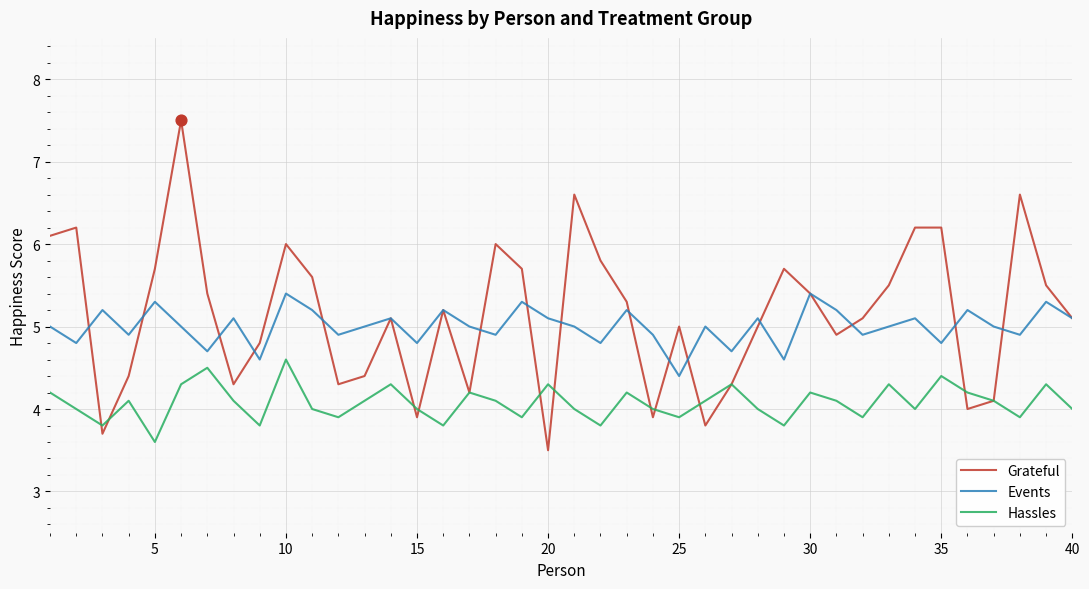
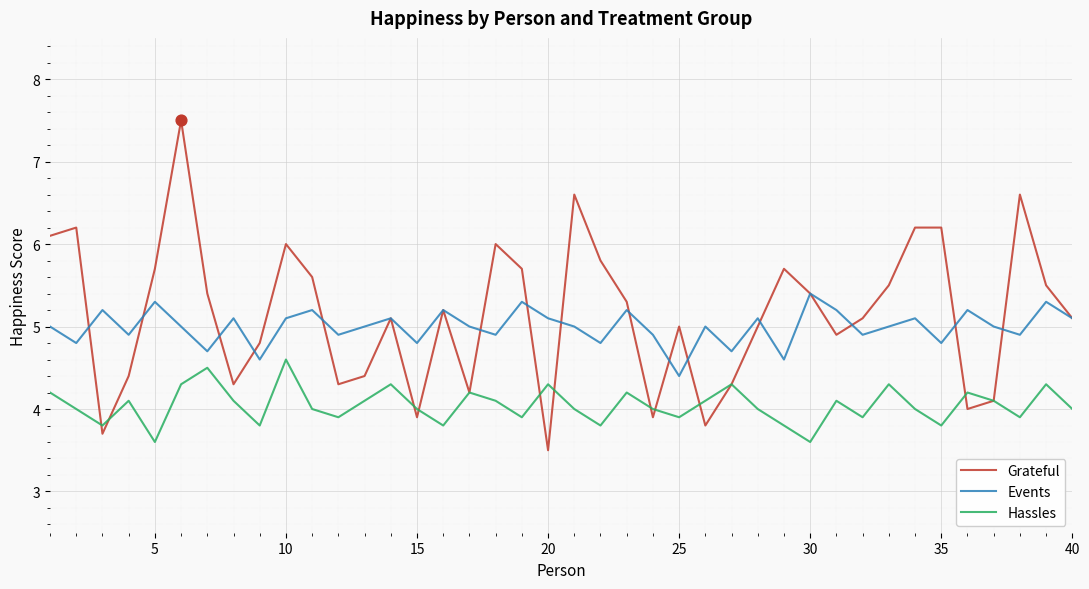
Events, 10: 5.4 -> 5.1
Hassles, 30: 4.2 -> 3.6
Hassles, 35: 4.4 -> 3.8
